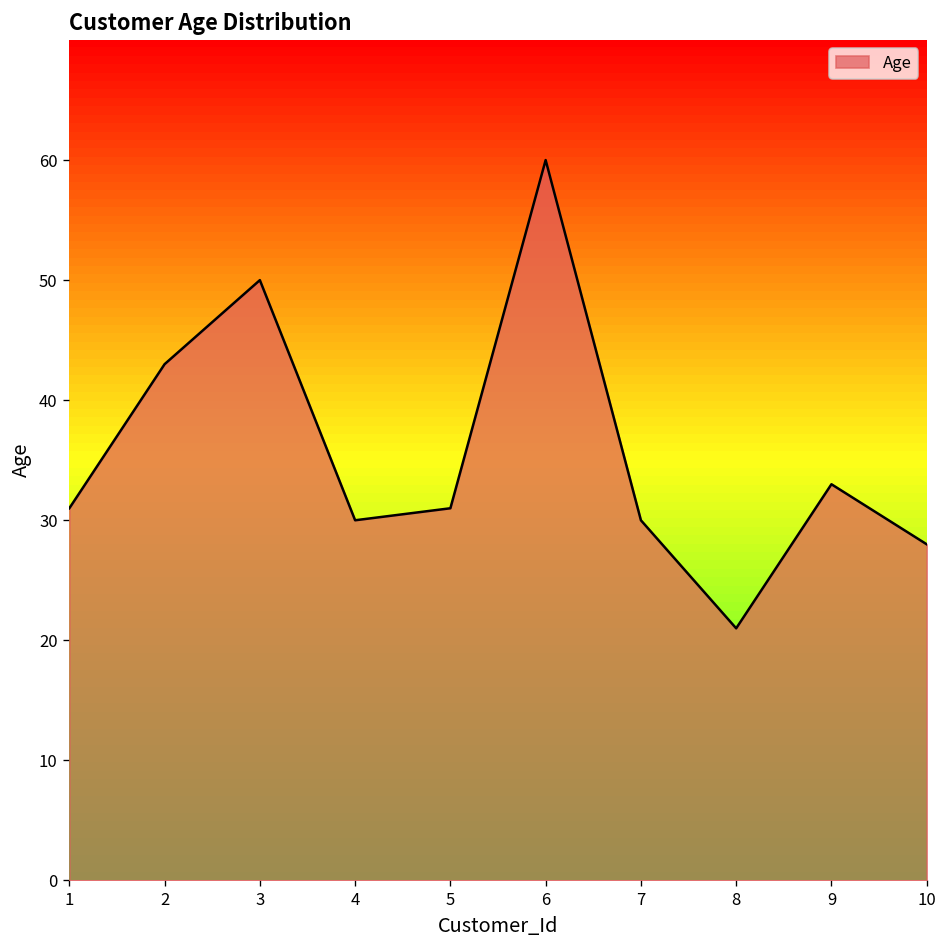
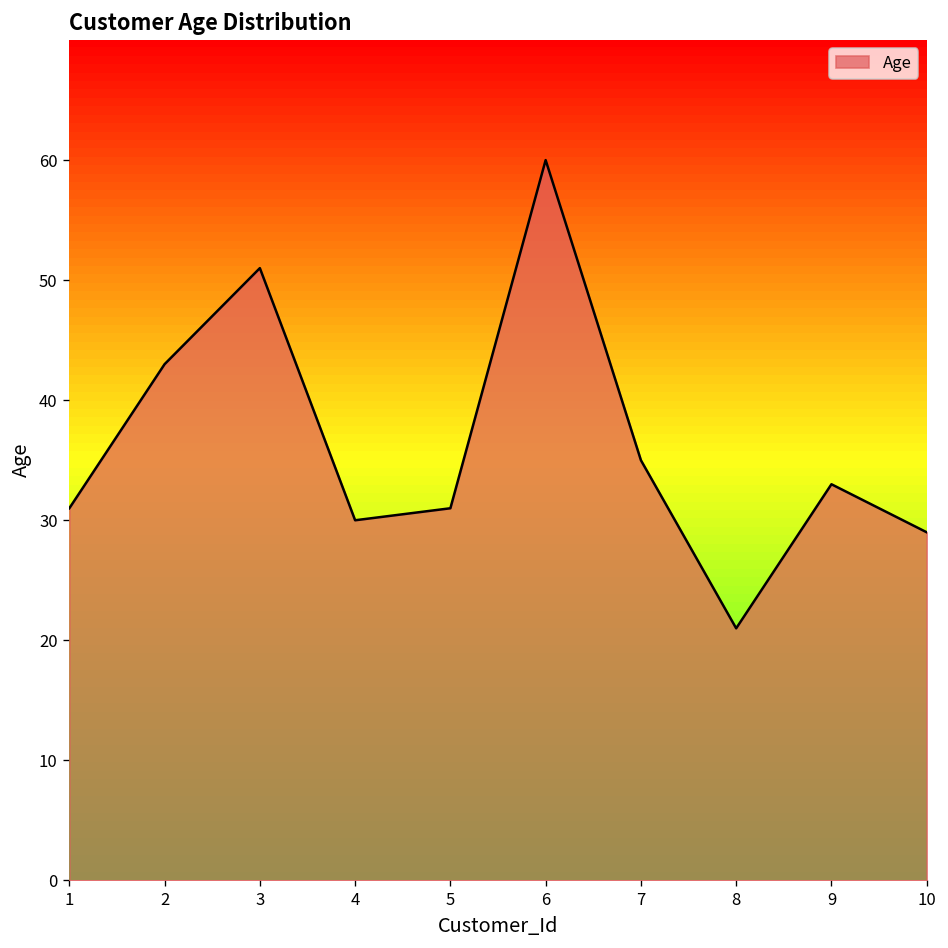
3: 50 -> 51
7: 30 -> 35
10: 28 -> 29
